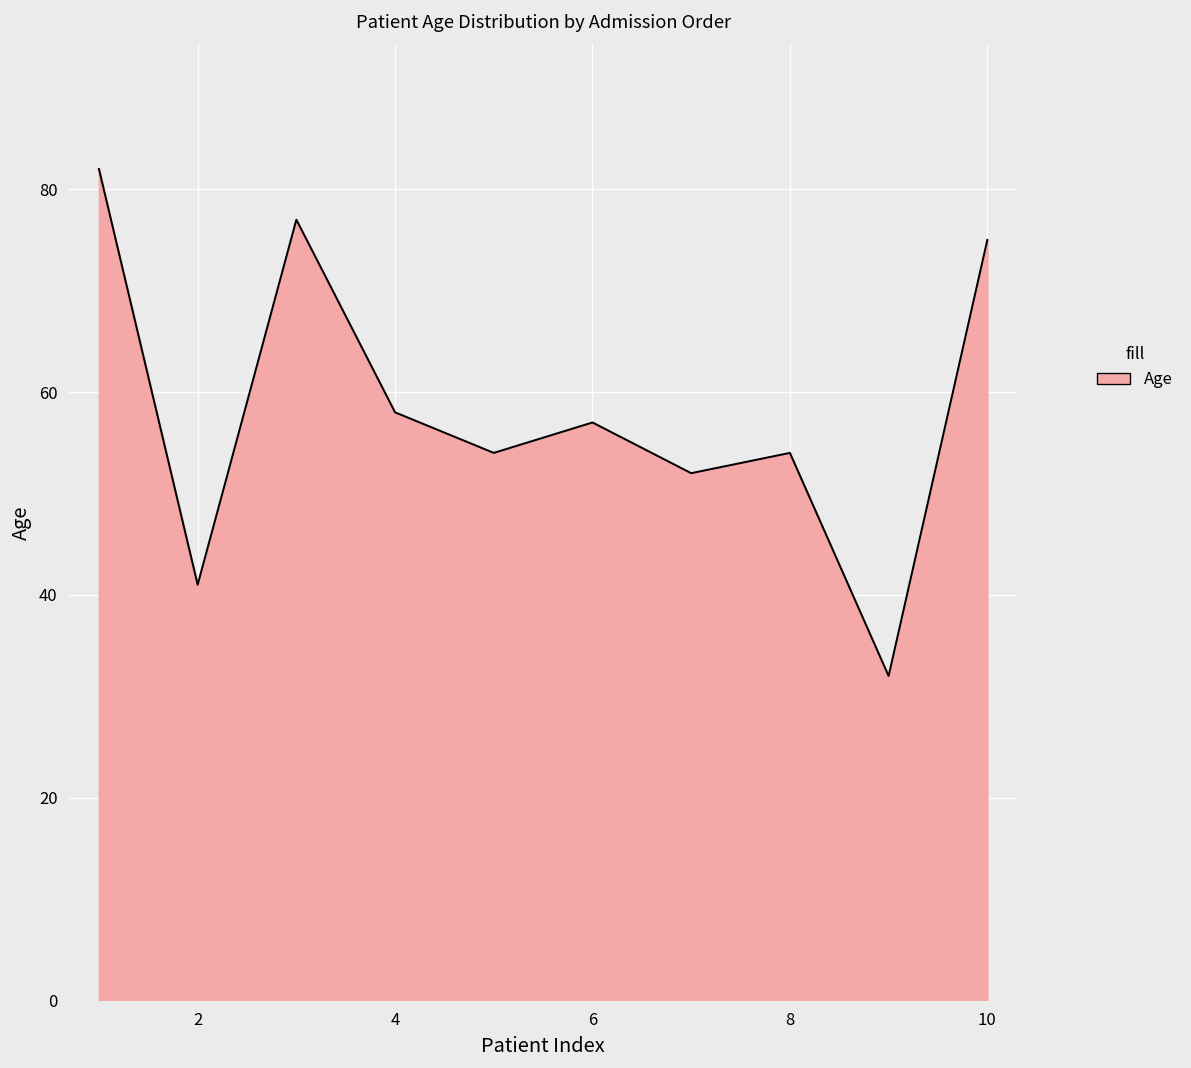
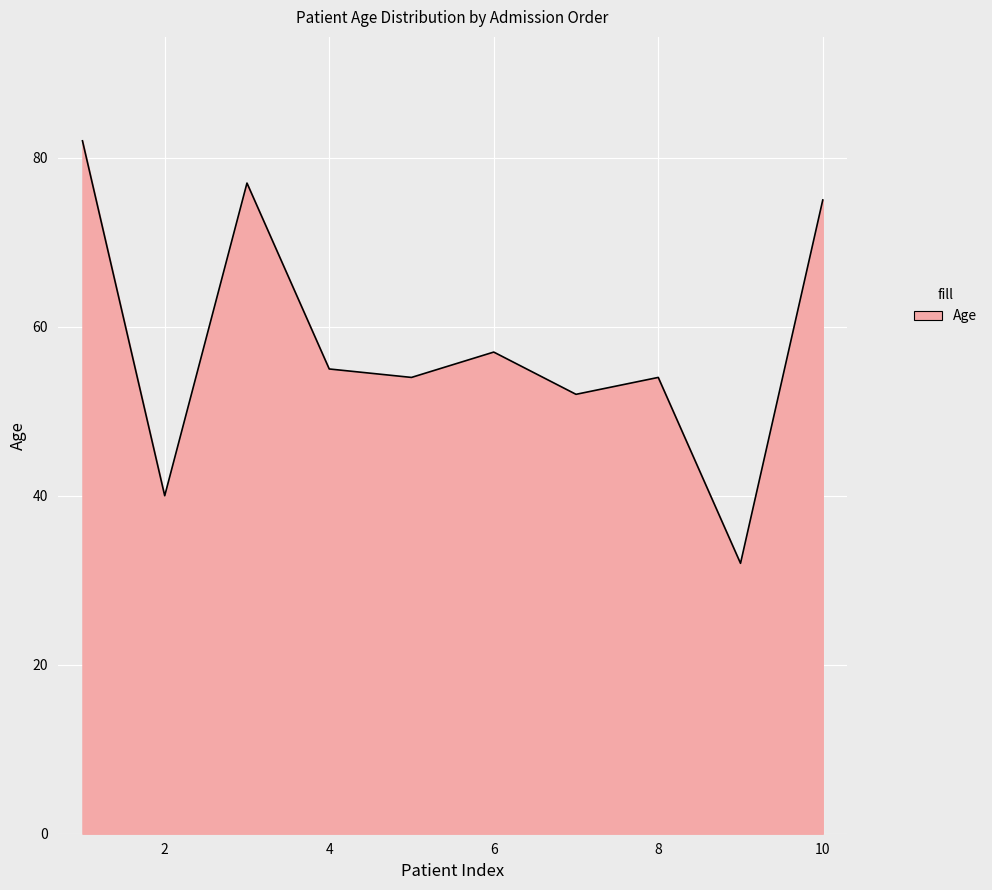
2: 41 -> 40
4: 58 -> 55
